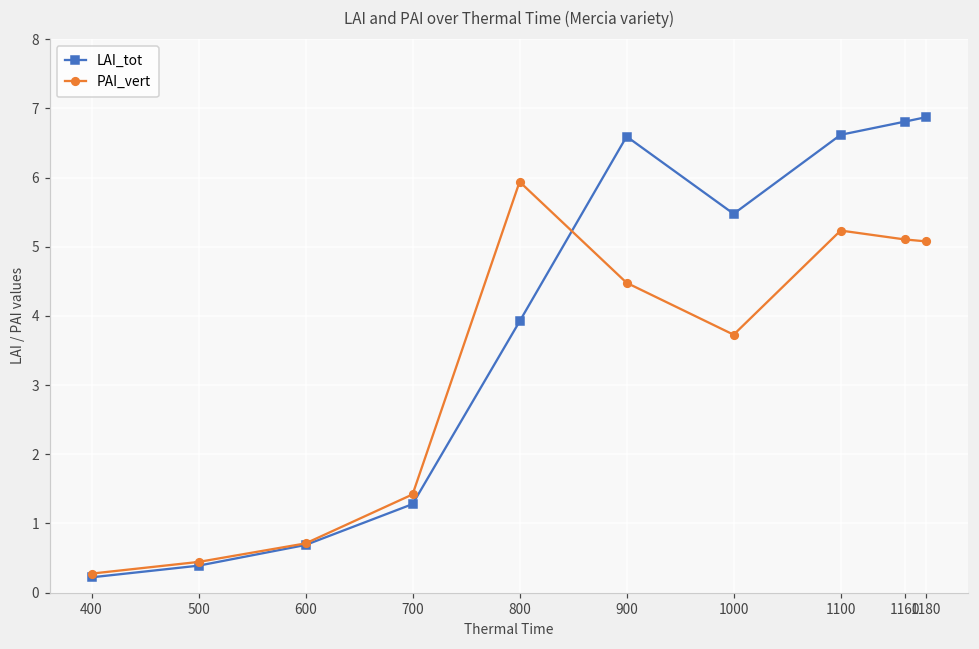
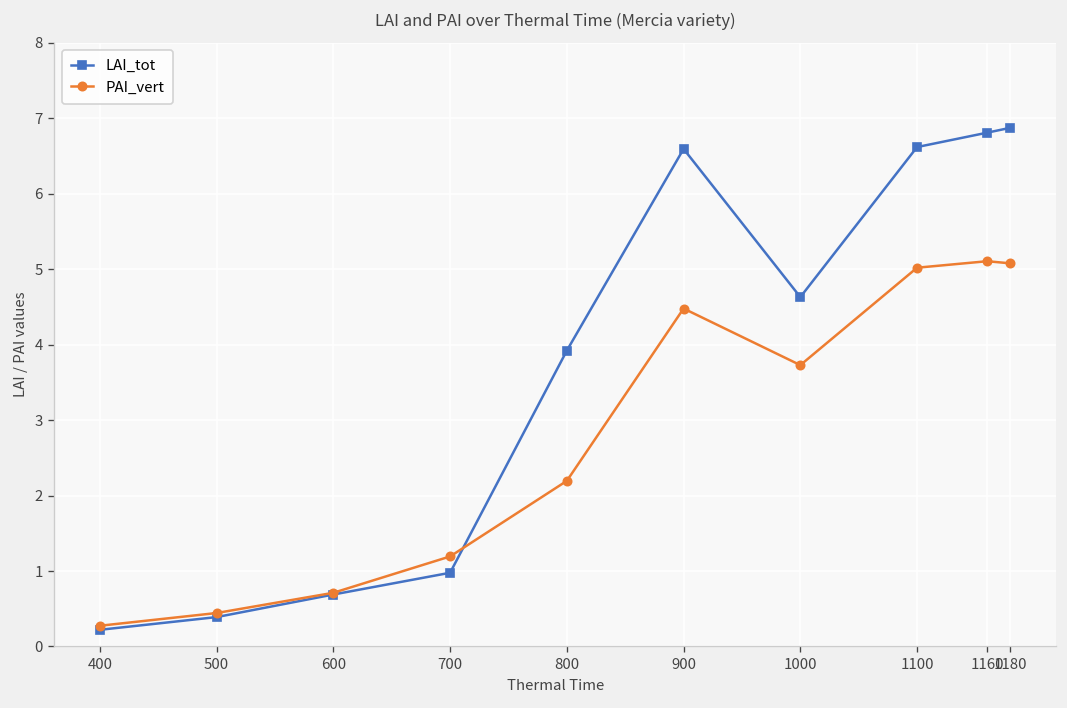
LAI_tot, 700: 1.3 -> 1.0
PAI_vert, 700: 1.4 -> 1.2
PAI_vert, 800: 5.9 -> 2.2
LAI_tot, 1000: 5.5 -> 4.6
PAI_vert, 1100: 5.2 -> 5.0
